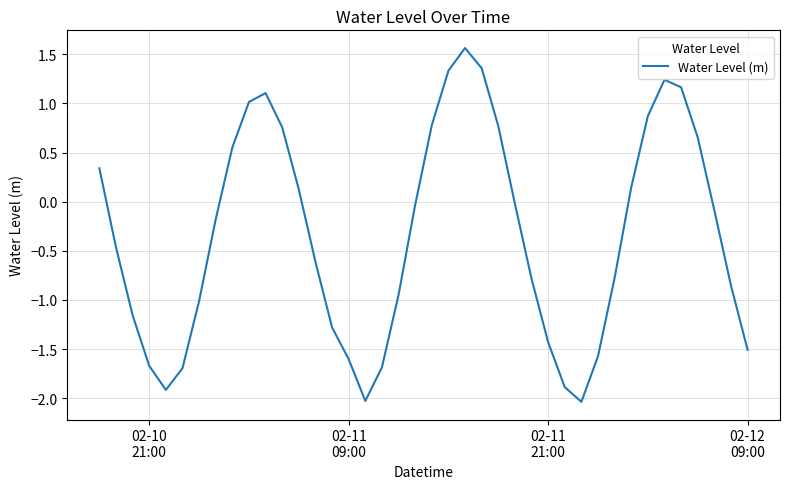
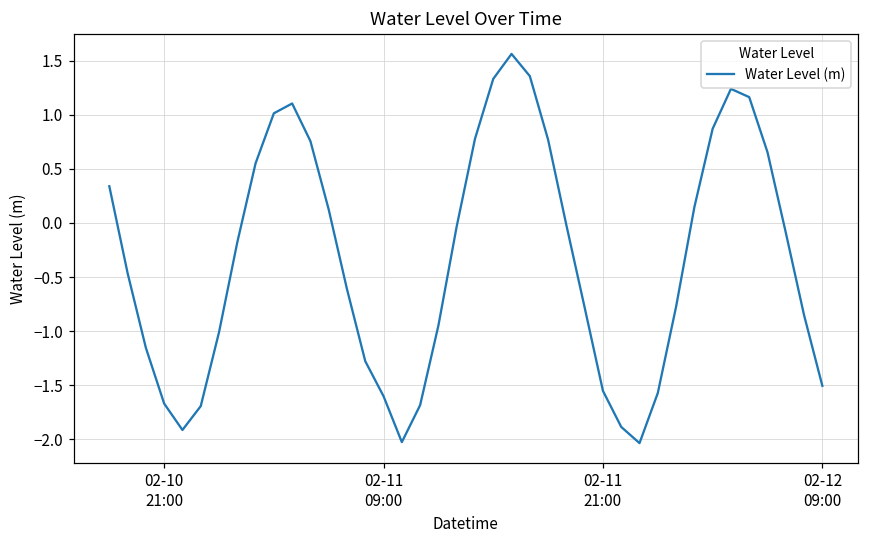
02-11 21:00: -1.4 -> -1.6
